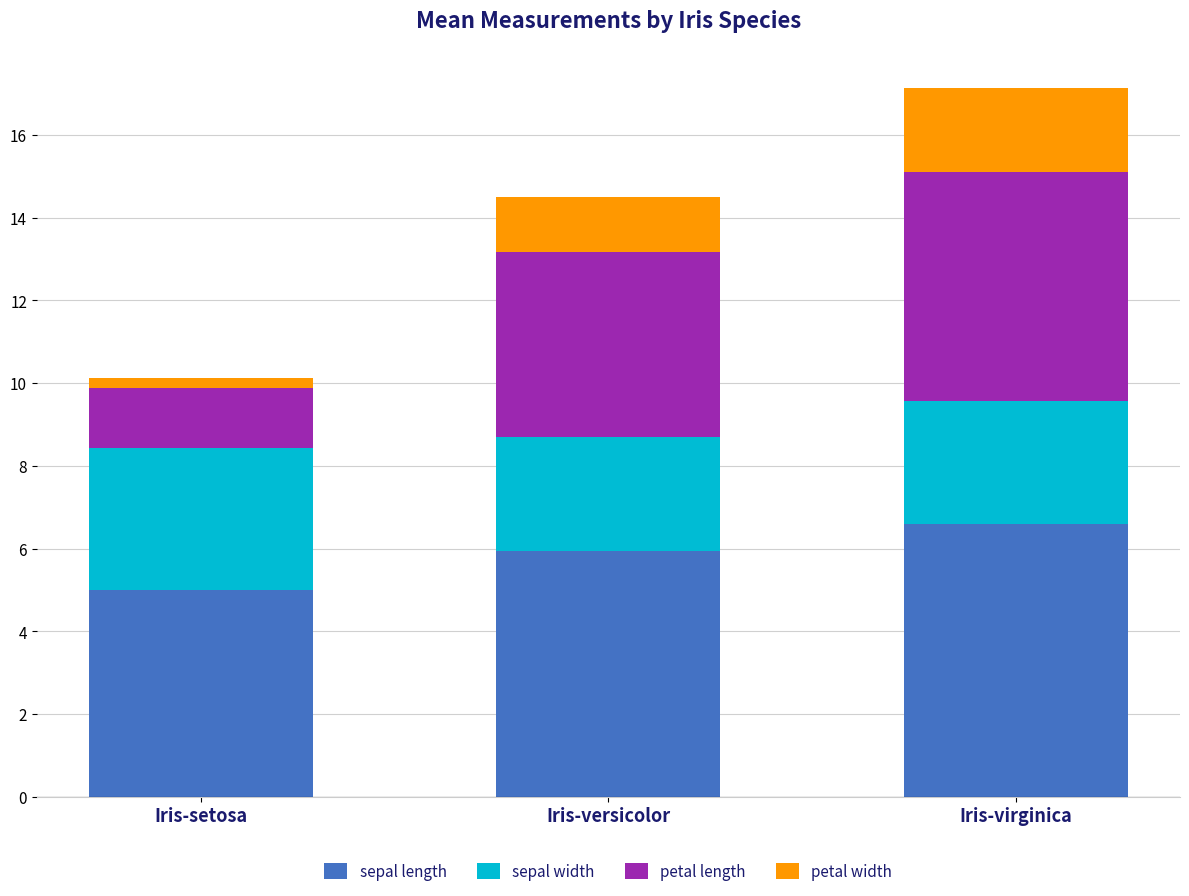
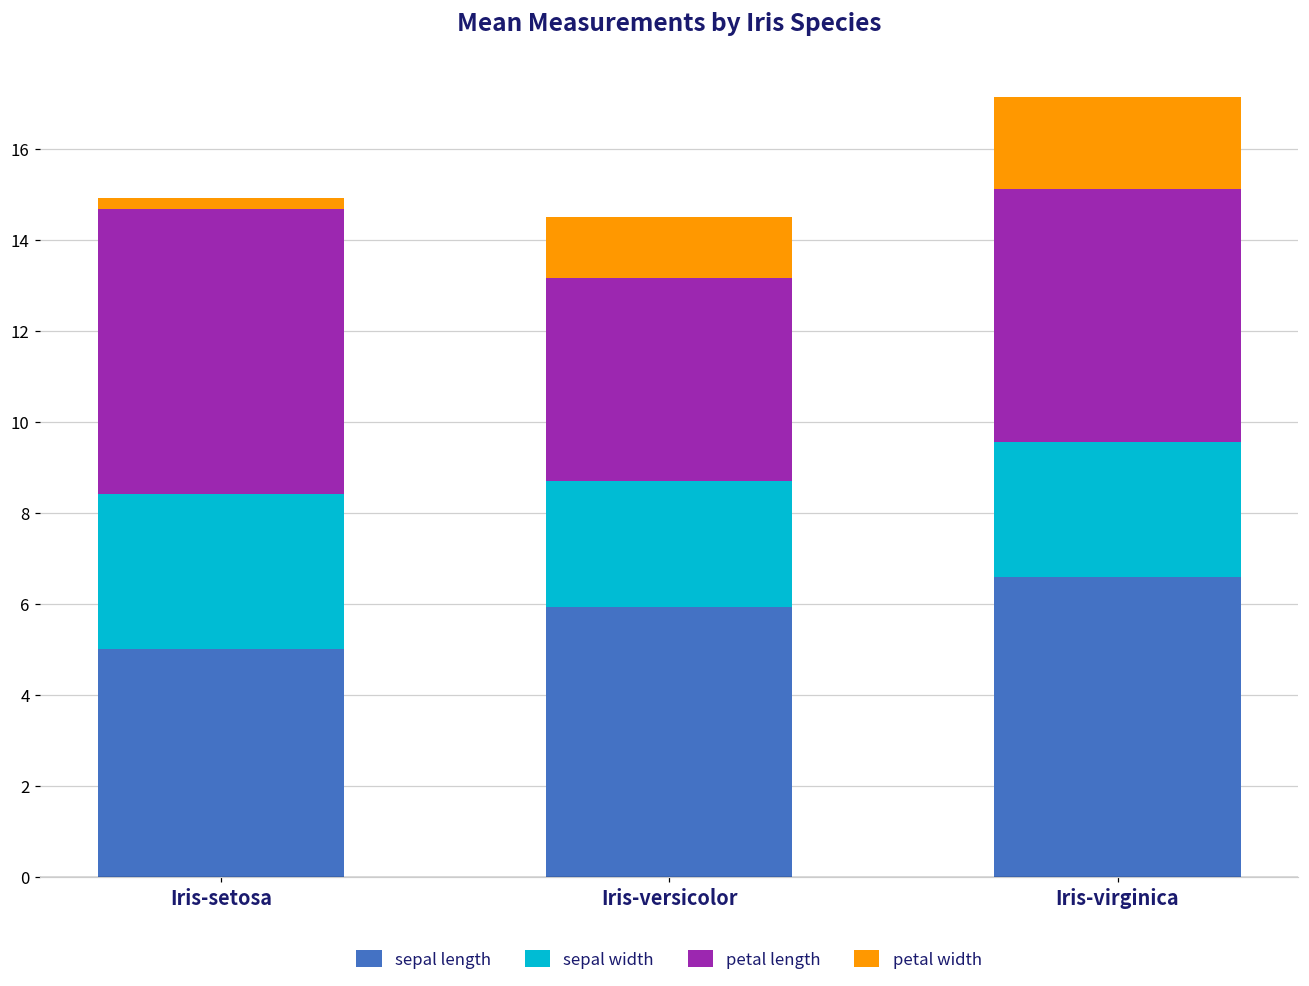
petal length, Iris-setosa: 1.5 -> 6.3
